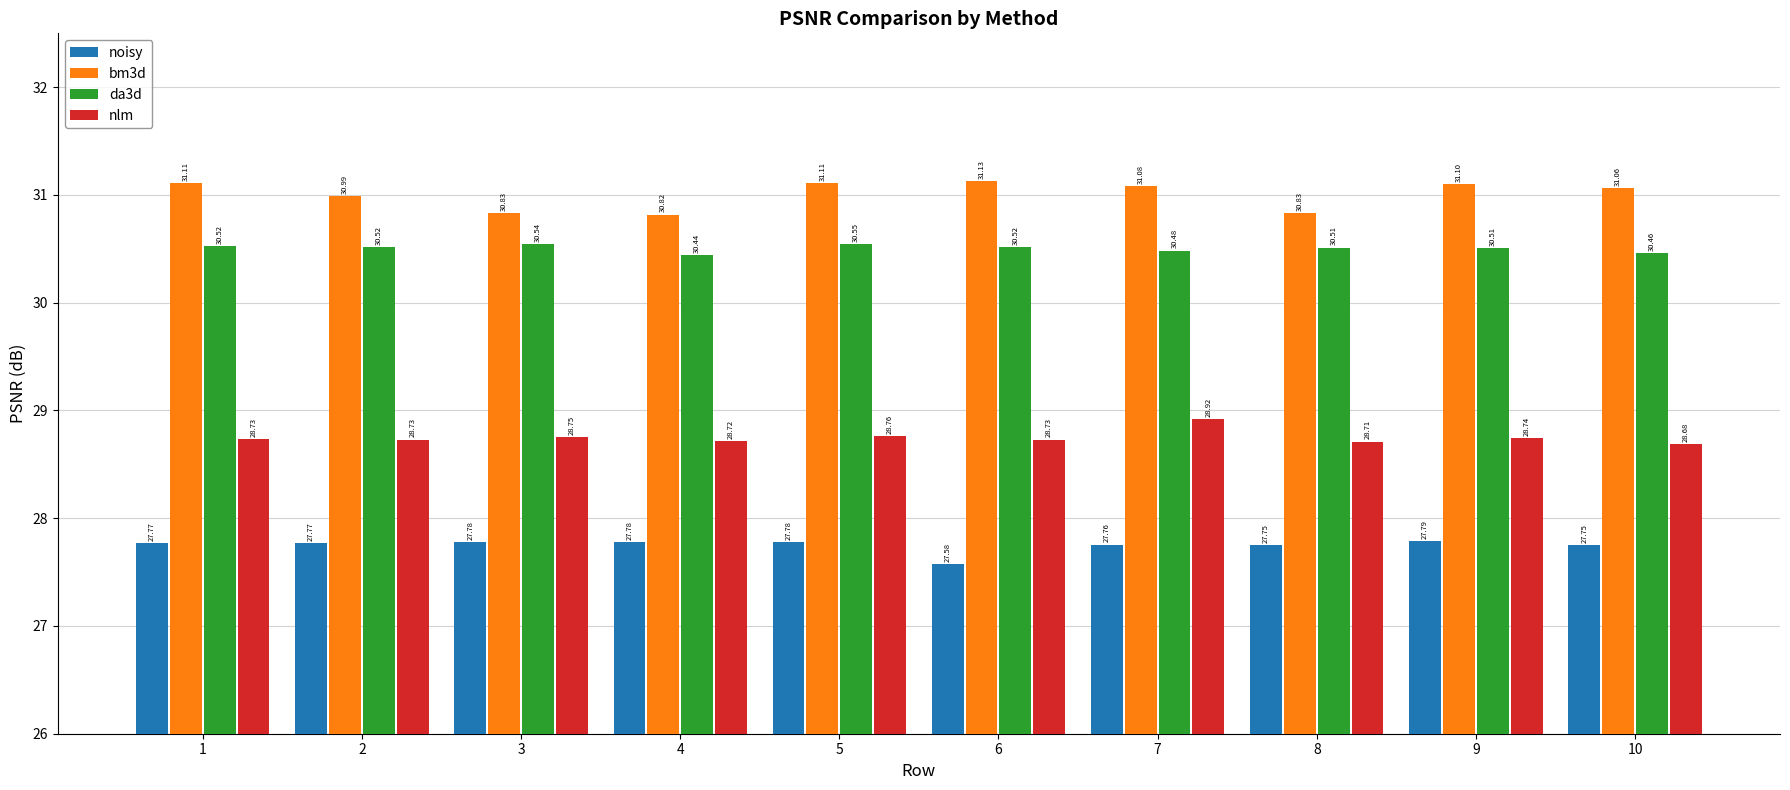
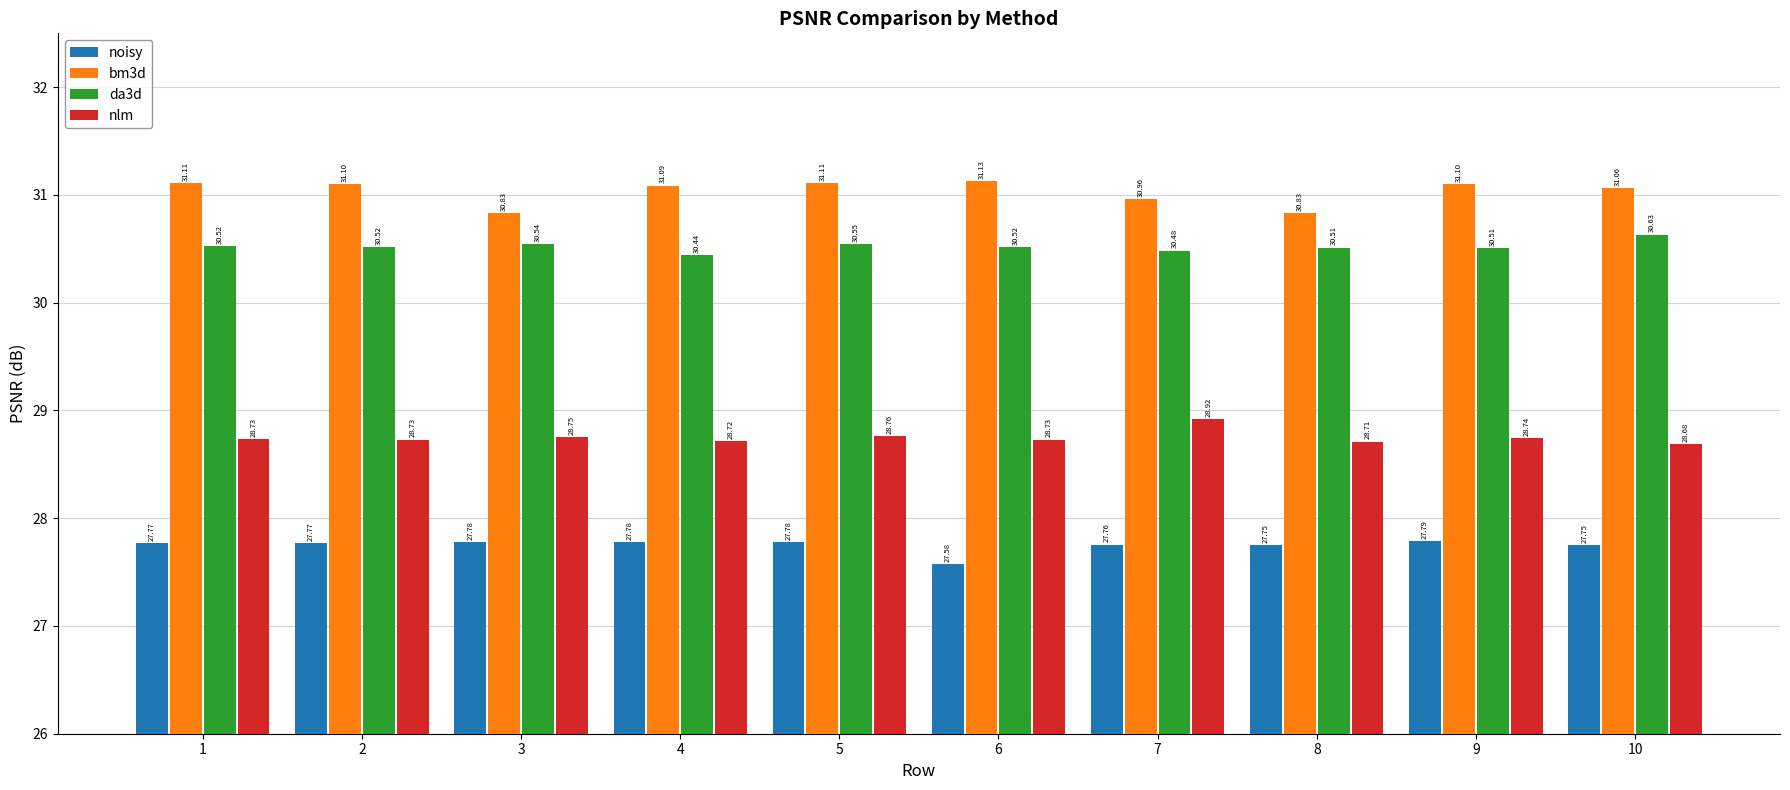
bm3d, 2: 30.99 -> 31.10
bm3d, 4: 30.82 -> 31.09
bm3d, 7: 31.08 -> 30.96
da3d, 10: 30.46 -> 30.63
